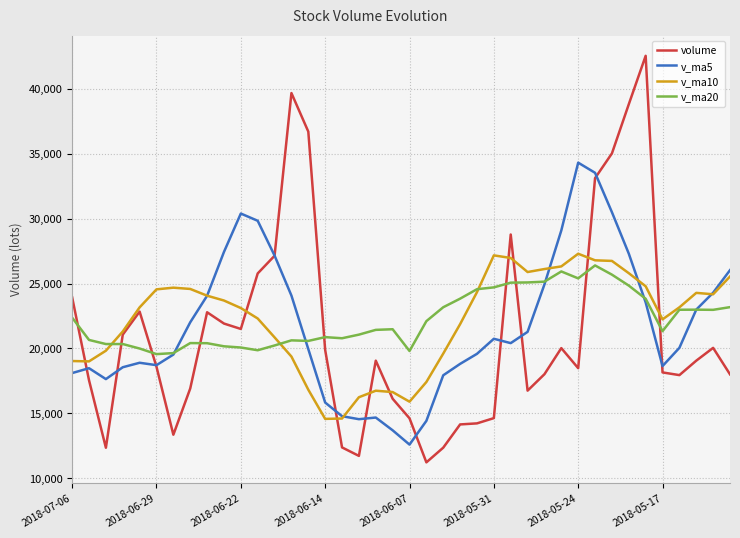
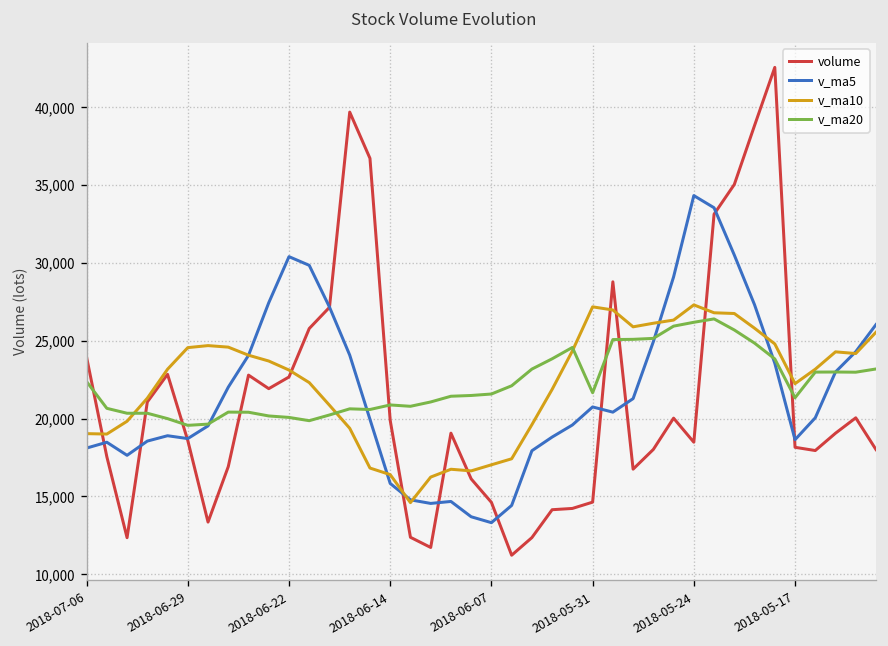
volume, 2018-06-22: 21,500 -> 22,700
v_ma10, 2018-06-14: 14,600 -> 16,400
v_ma5, 2018-06-07: 12,600 -> 13,300
v_ma10, 2018-06-07: 15,900 -> 17,000
v_ma20, 2018-06-07: 19,800 -> 21,600
v_ma20, 2018-05-31: 24,700 -> 21,700
v_ma20, 2018-05-24: 25,400 -> 26,200
